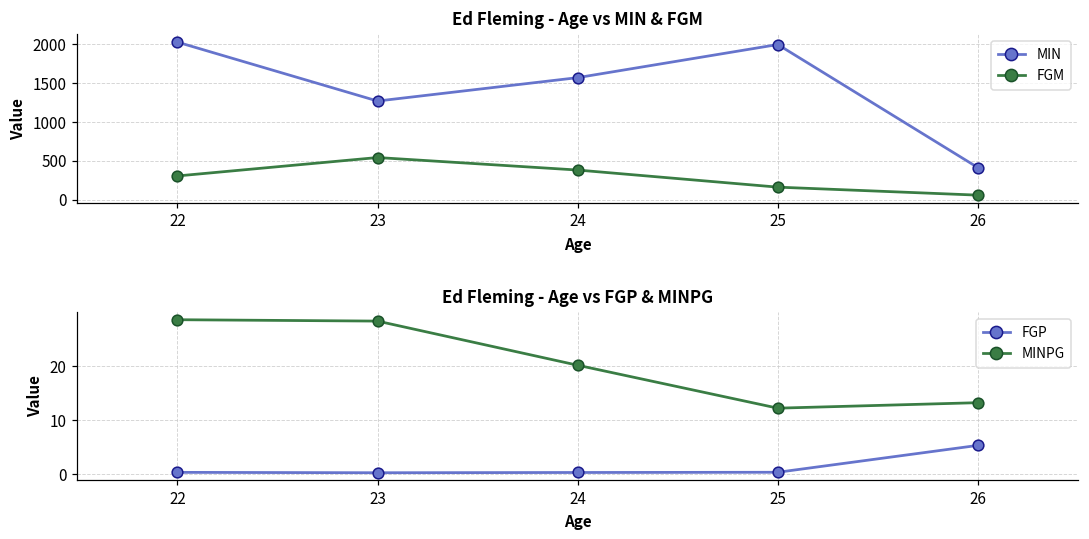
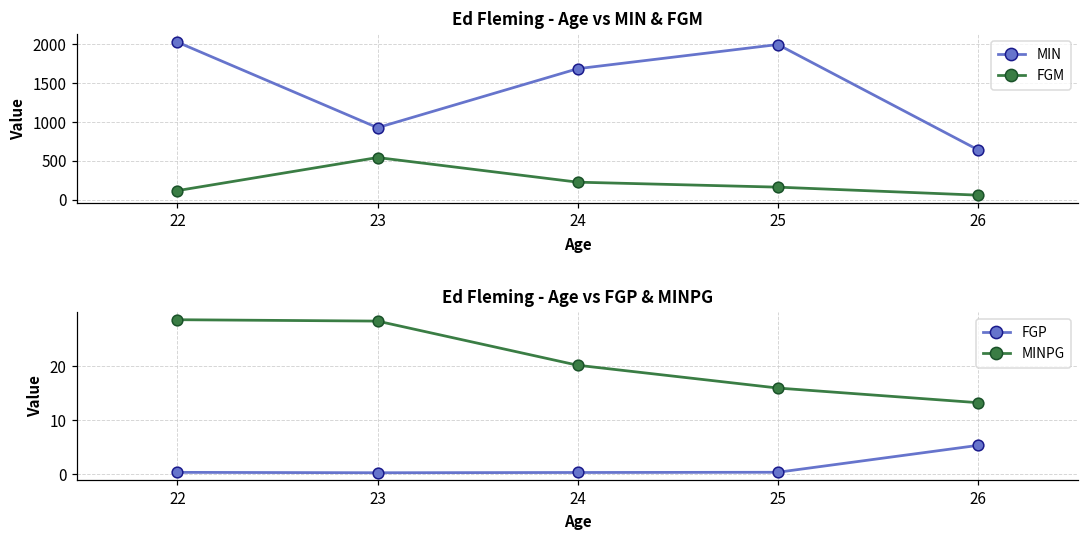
Ed Fleming - Age vs MIN & FGM, FGM, 22: 300 -> 100
Ed Fleming - Age vs MIN & FGM, MIN, 23: 1300 -> 900
Ed Fleming - Age vs MIN & FGM, MIN, 24: 1600 -> 1700
Ed Fleming - Age vs MIN & FGM, FGM, 24: 400 -> 200
Ed Fleming - Age vs MIN & FGM, MIN, 26: 400 -> 600
Ed Fleming - Age vs FGP & MINPG, MINPG, 25: 12 -> 16
